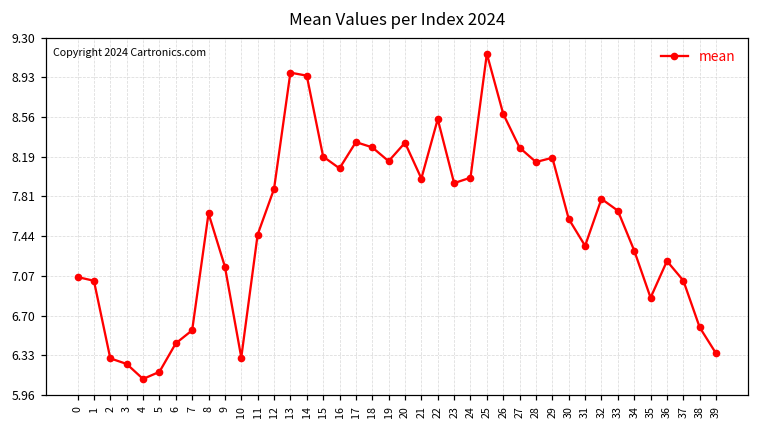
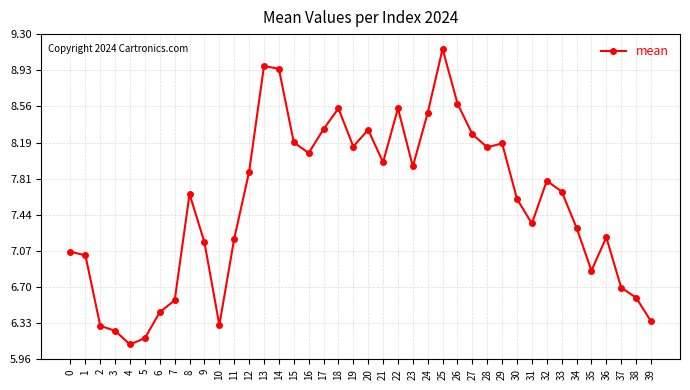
11: 7.5 -> 7.2
18: 8.3 -> 8.5
24: 8.0 -> 8.5
37: 7.0 -> 6.7
